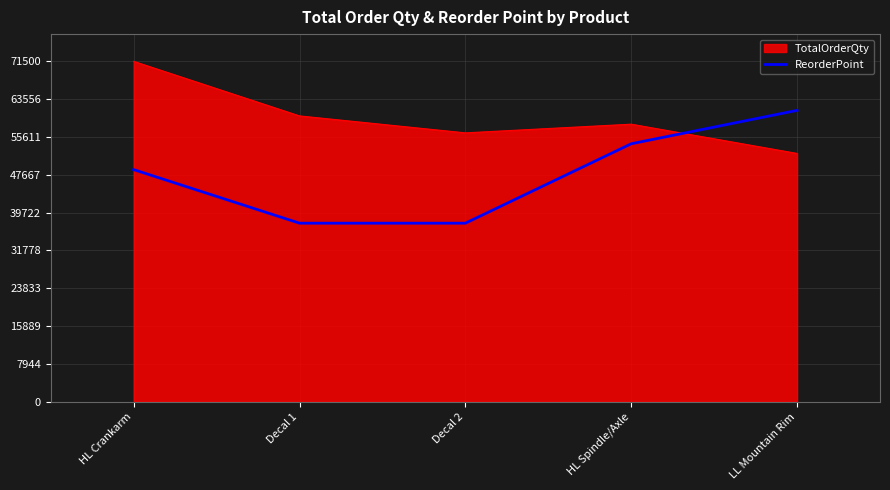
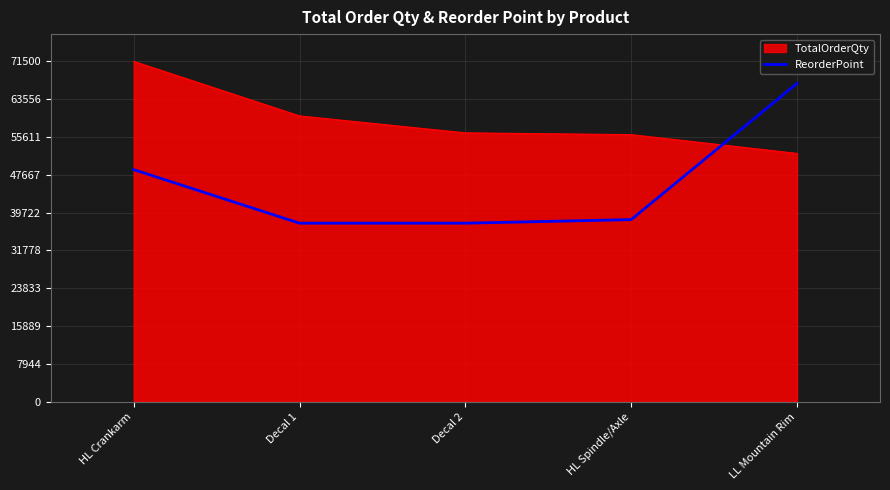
TotalOrderQty, HL Spindle/Axle: 58000 -> 56000
ReorderPoint, HL Spindle/Axle: 54000 -> 38000
ReorderPoint, LL Mountain Rim: 61000 -> 67000
